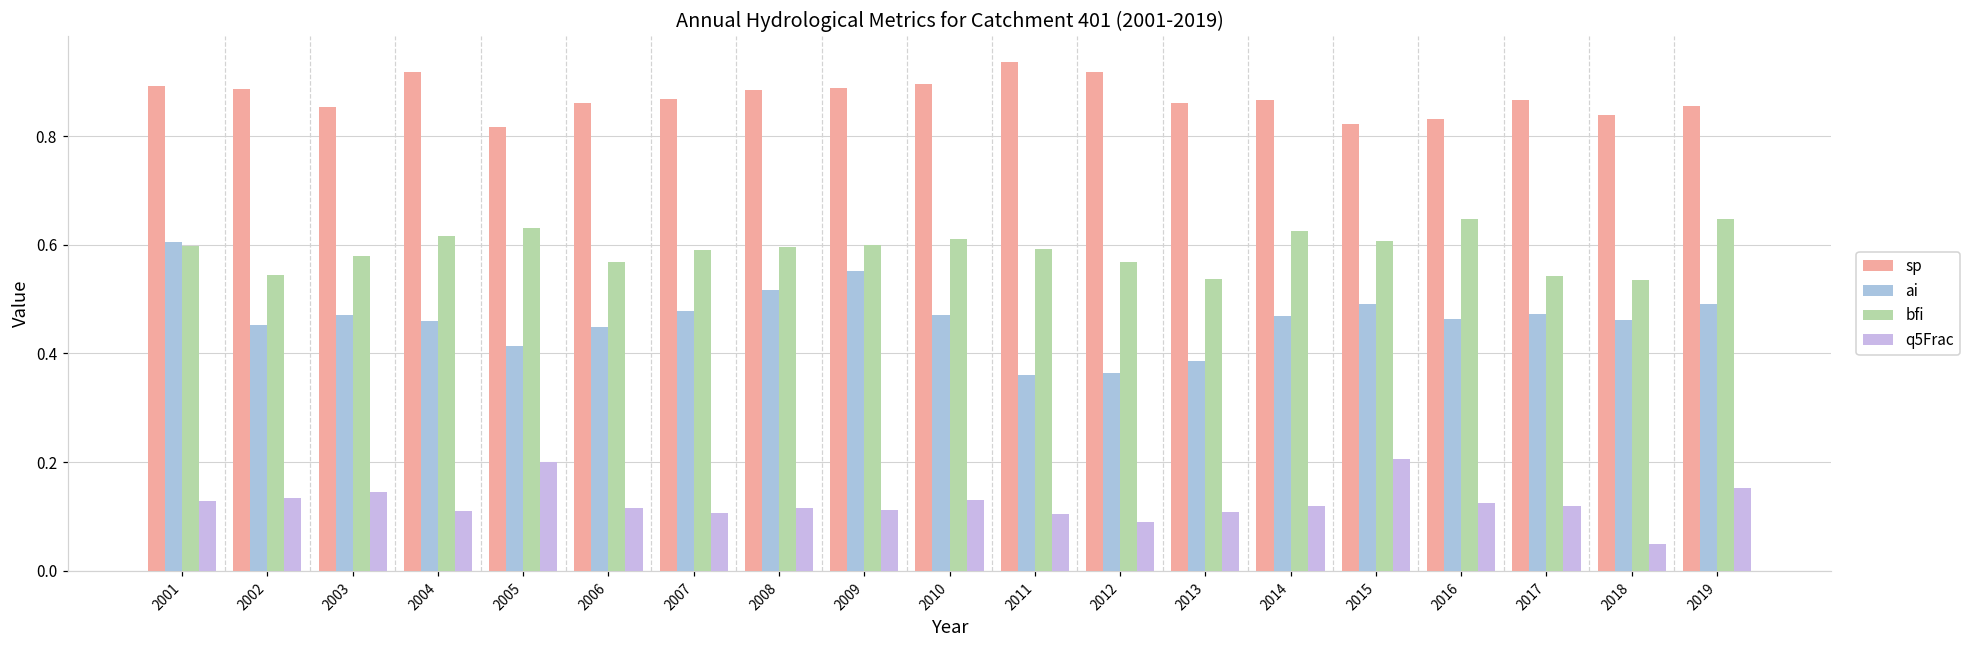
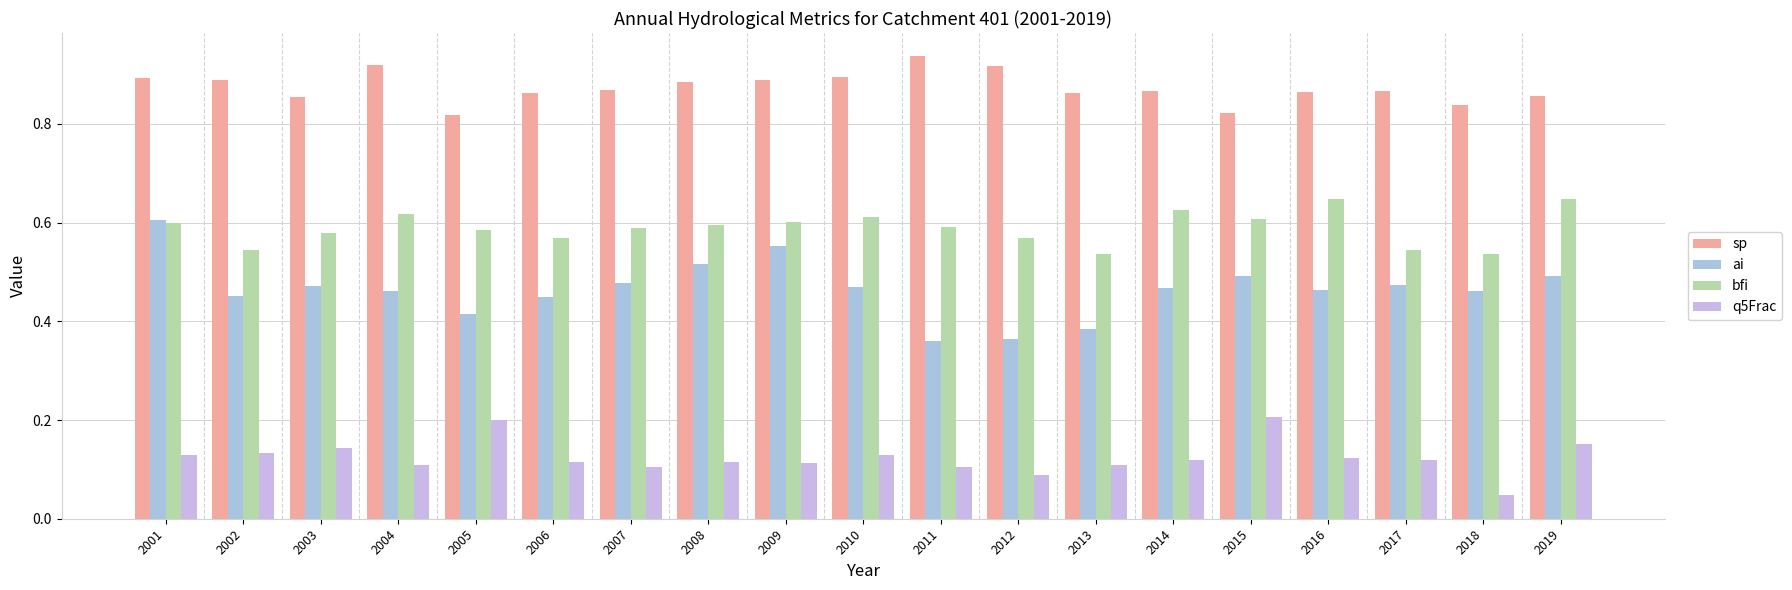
bfi, 2005: 0.63 -> 0.59
sp, 2016: 0.83 -> 0.86
